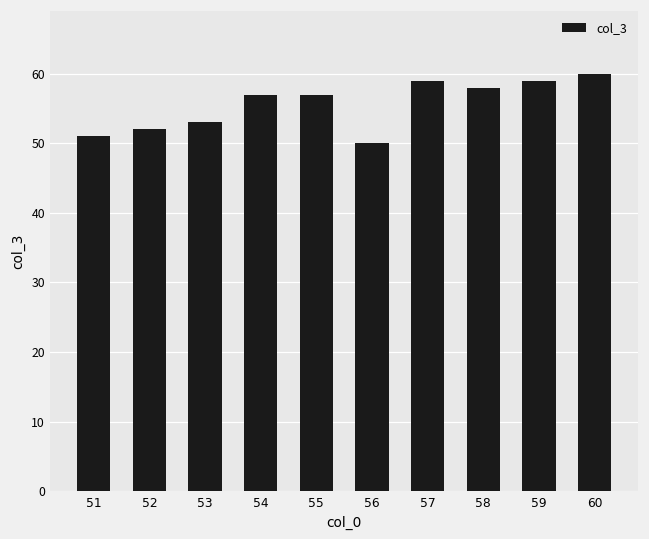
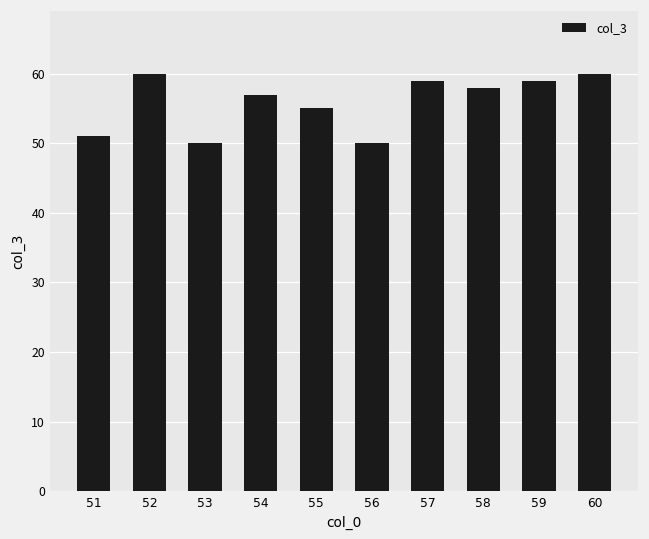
52: 52 -> 60
53: 53 -> 50
55: 57 -> 55
